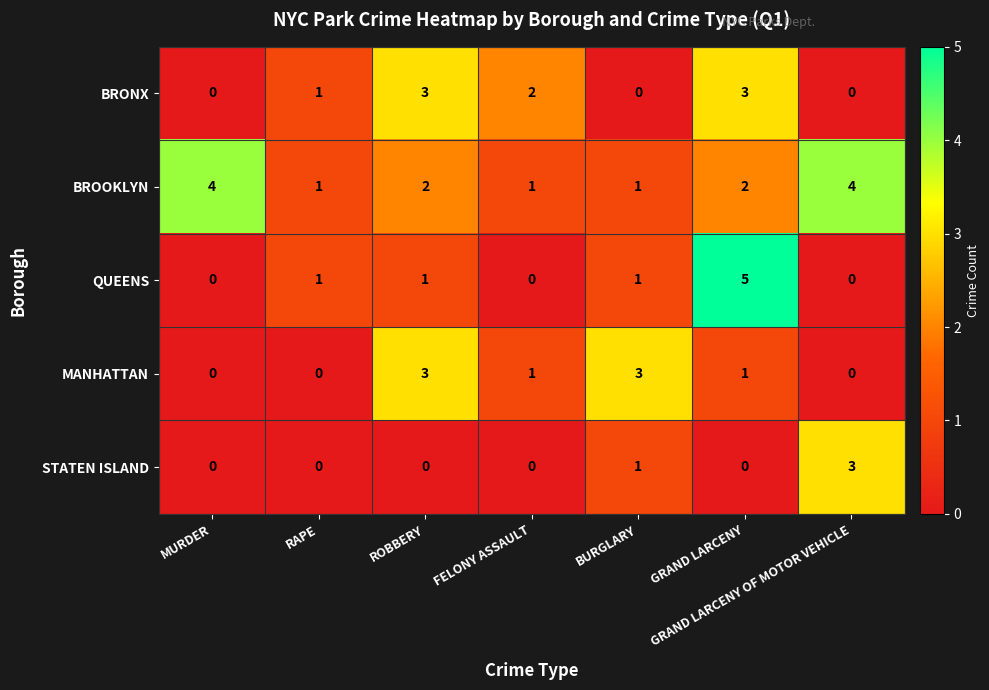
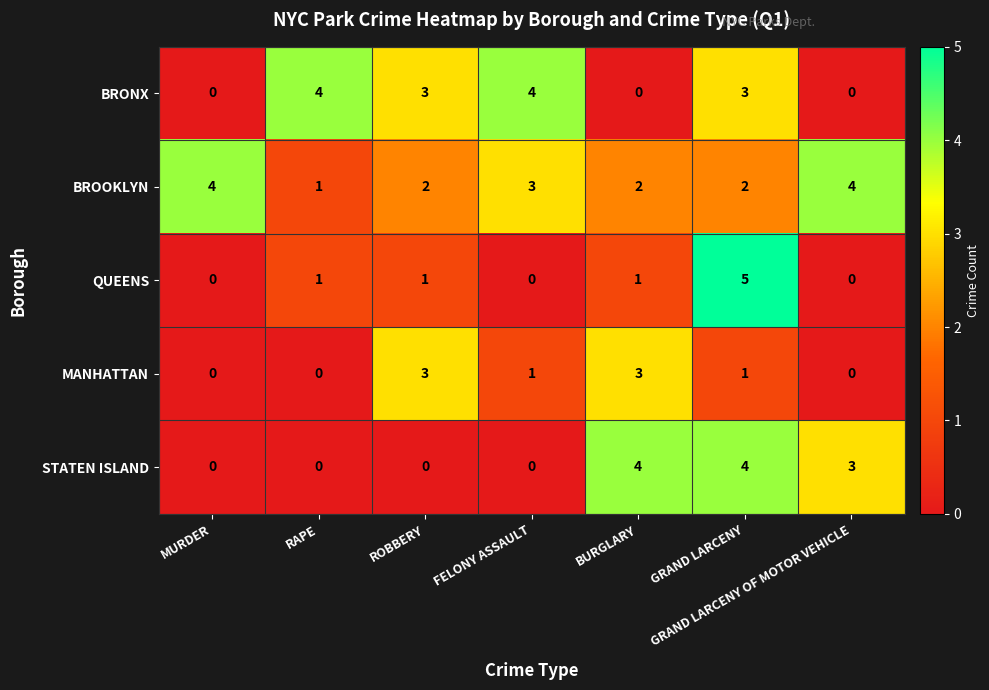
BRONX, RAPE: 1 -> 4
BRONX, FELONY ASSAULT: 2 -> 4
BROOKLYN, FELONY ASSAULT: 1 -> 3
BROOKLYN, BURGLARY: 1 -> 2
STATEN ISLAND, BURGLARY: 1 -> 4
STATEN ISLAND, GRAND LARCENY: 0 -> 4
